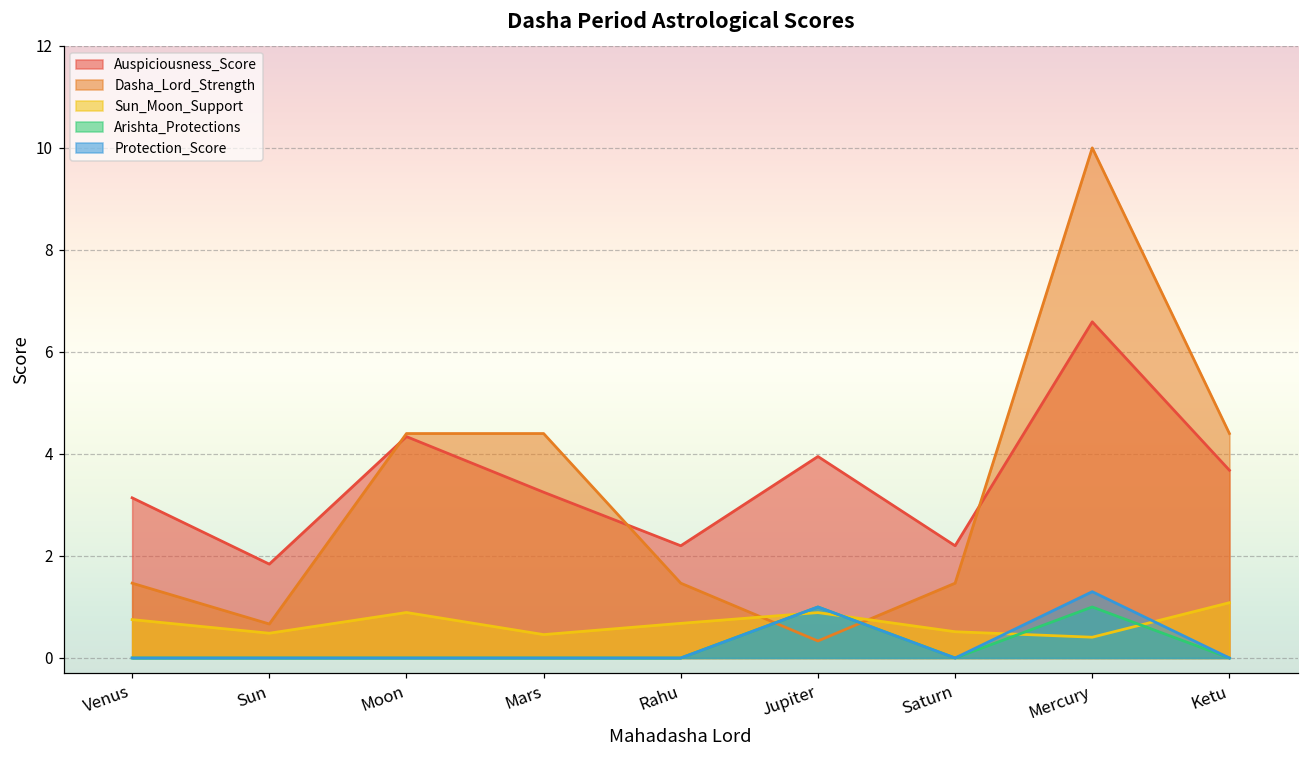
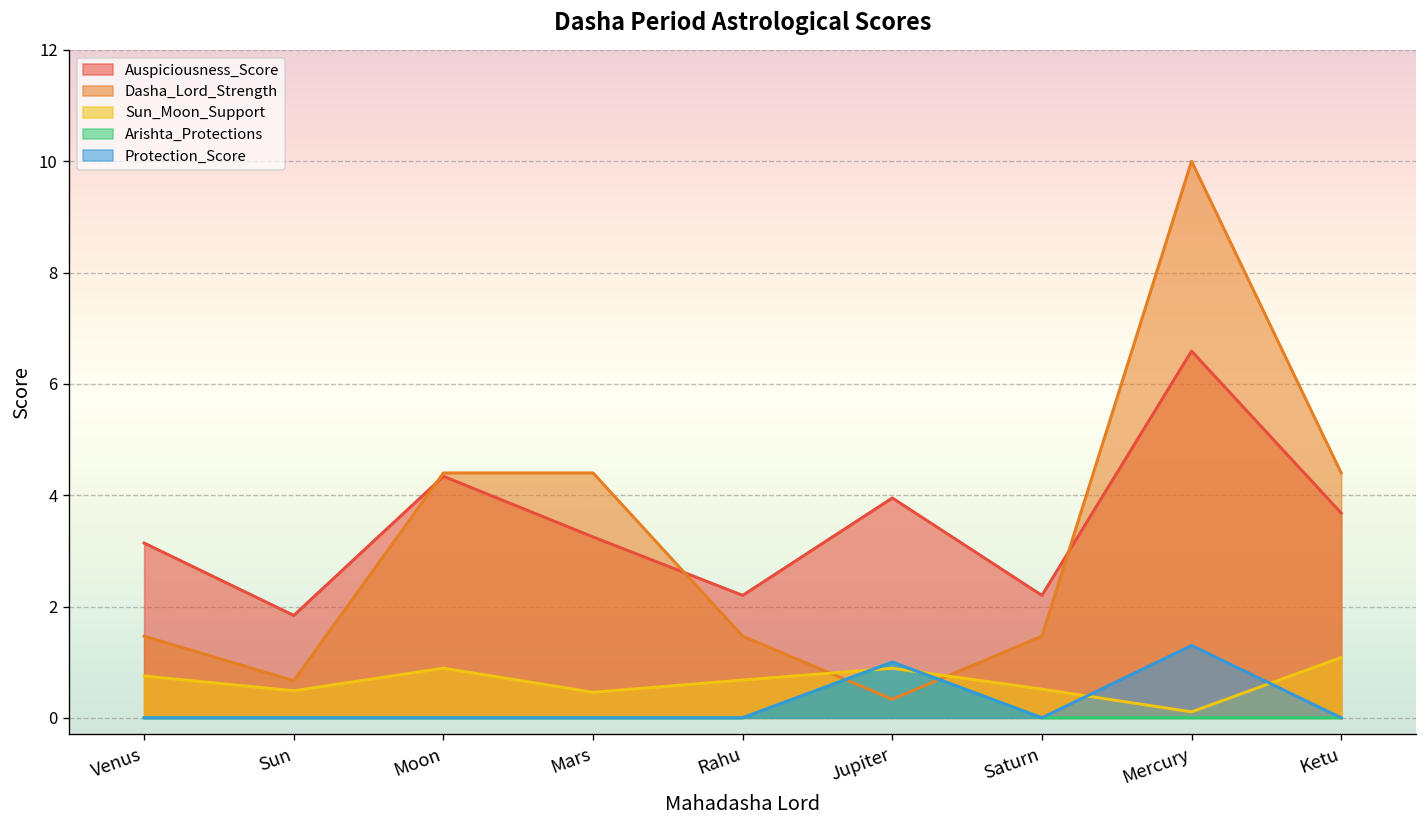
Sun_Moon_Support, Mercury: 0.4 -> 0.1
Arishta_Protections, Mercury: 1 -> 0
